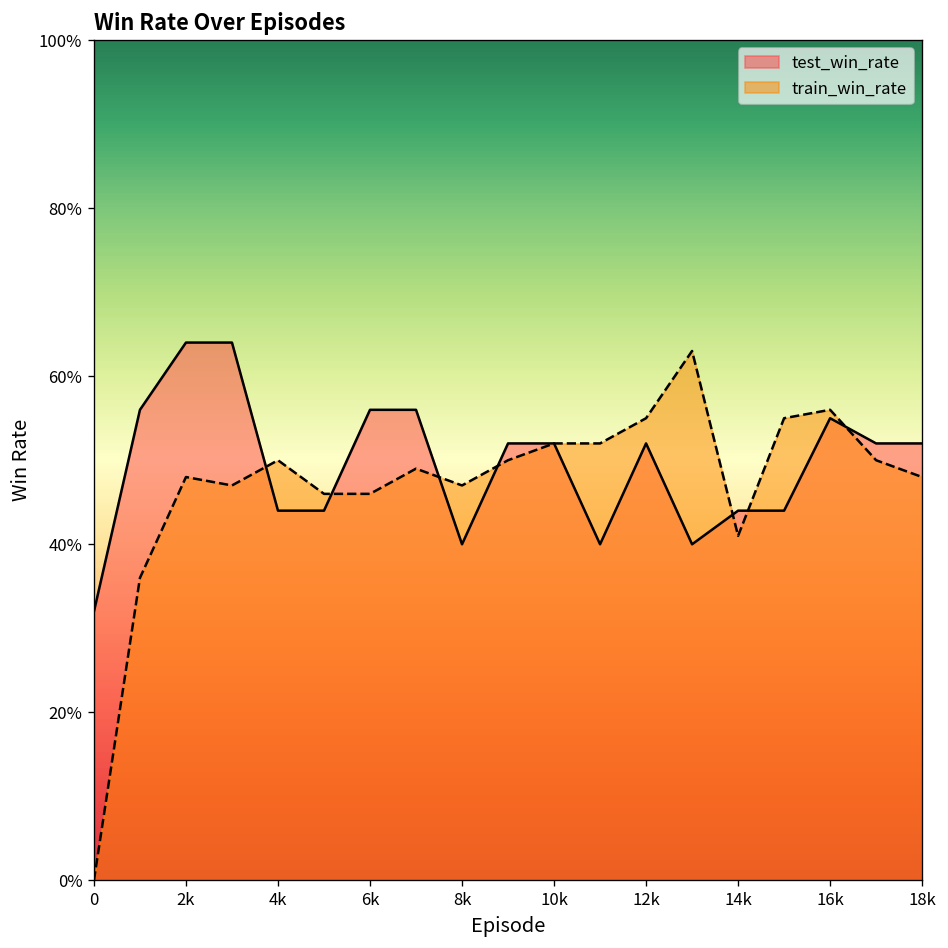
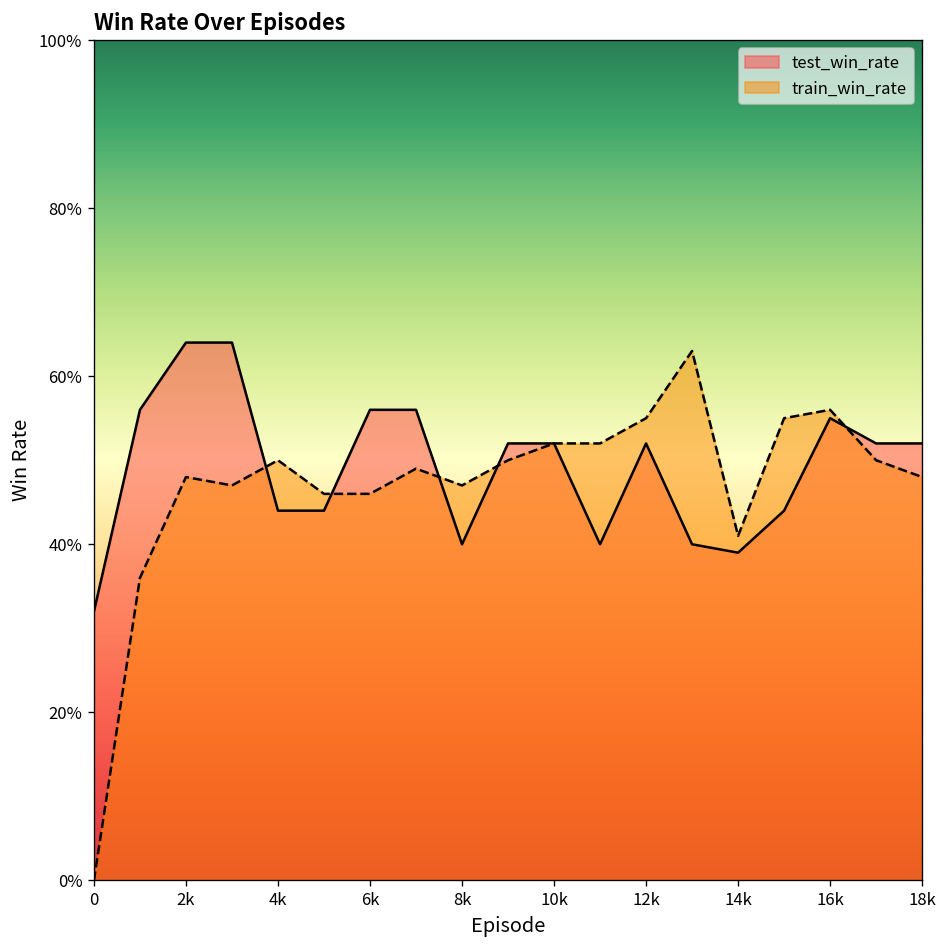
test_win_rate, 14k: 44% -> 39%
